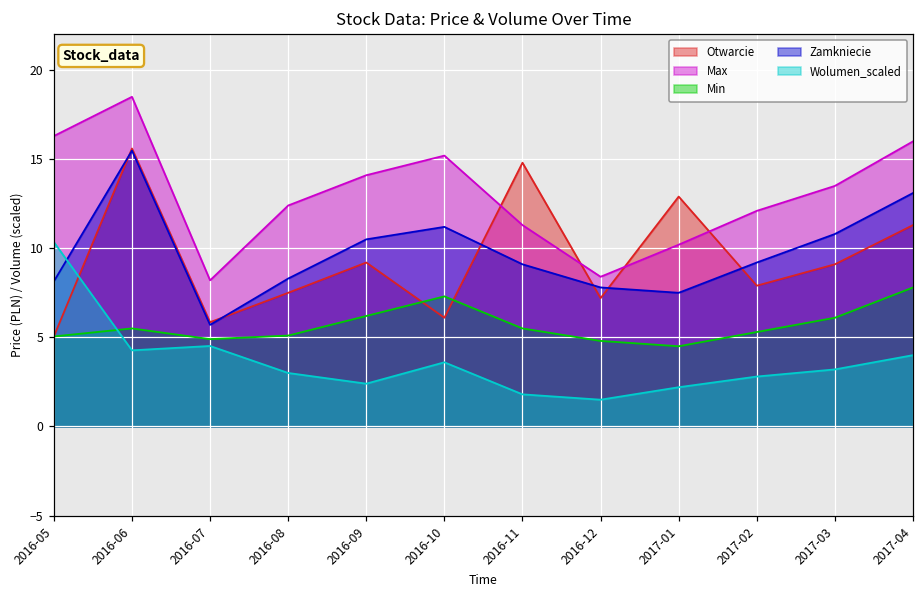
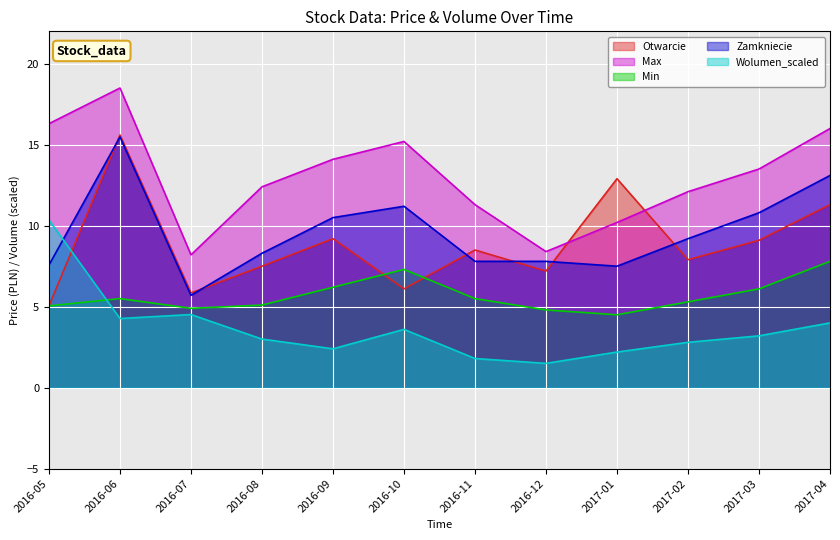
Zamkniecie, 2016-05: 8.1 -> 7.6
Otwarcie, 2016-11: 14.8 -> 8.5
Zamkniecie, 2016-11: 9.1 -> 7.8
